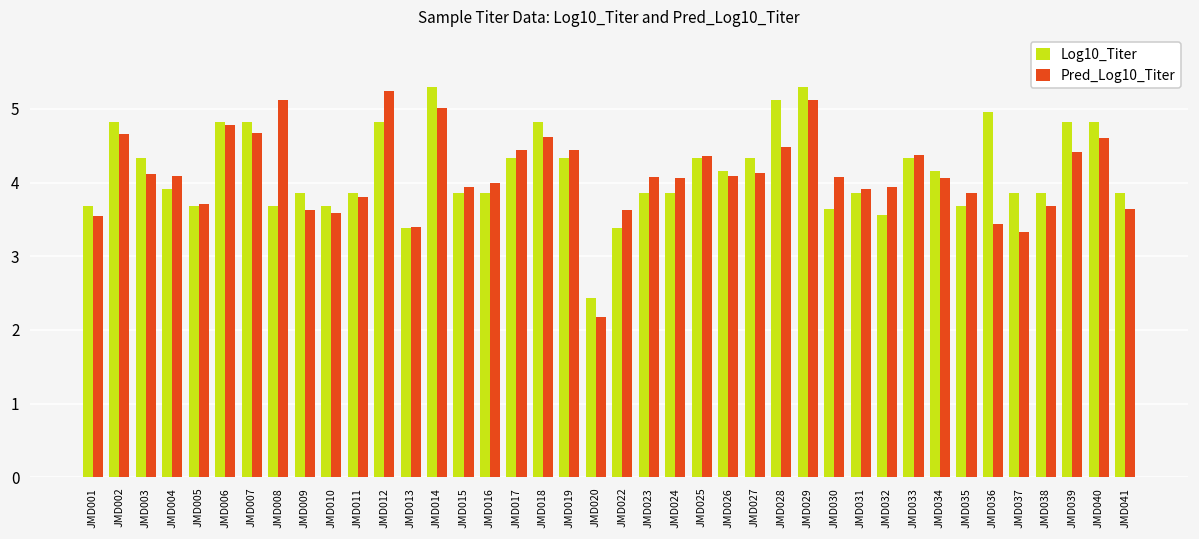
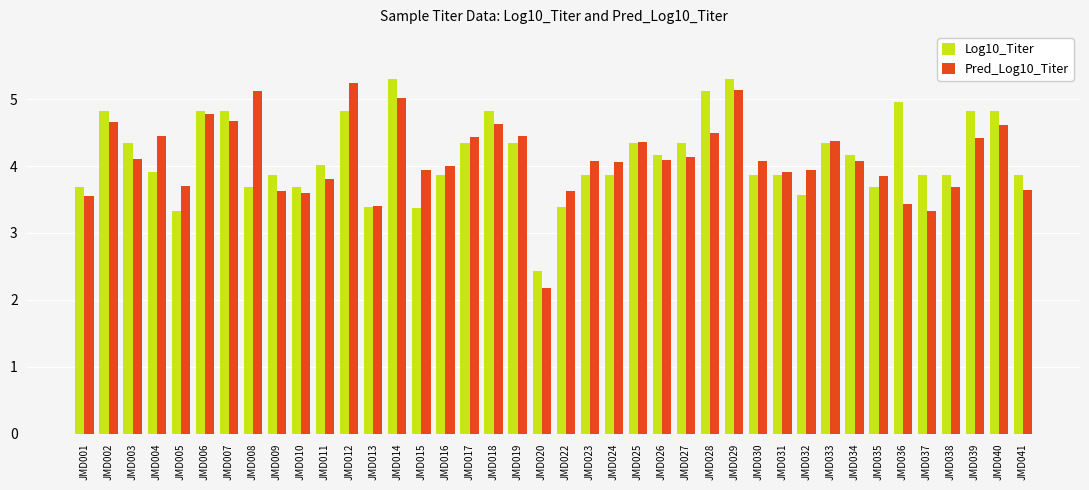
Pred_Log10_Titer, JMD004: 4.1 -> 4.5
Log10_Titer, JMD005: 3.7 -> 3.3
Log10_Titer, JMD011: 3.9 -> 4.0
Log10_Titer, JMD015: 3.9 -> 3.4
Log10_Titer, JMD030: 3.6 -> 3.9
